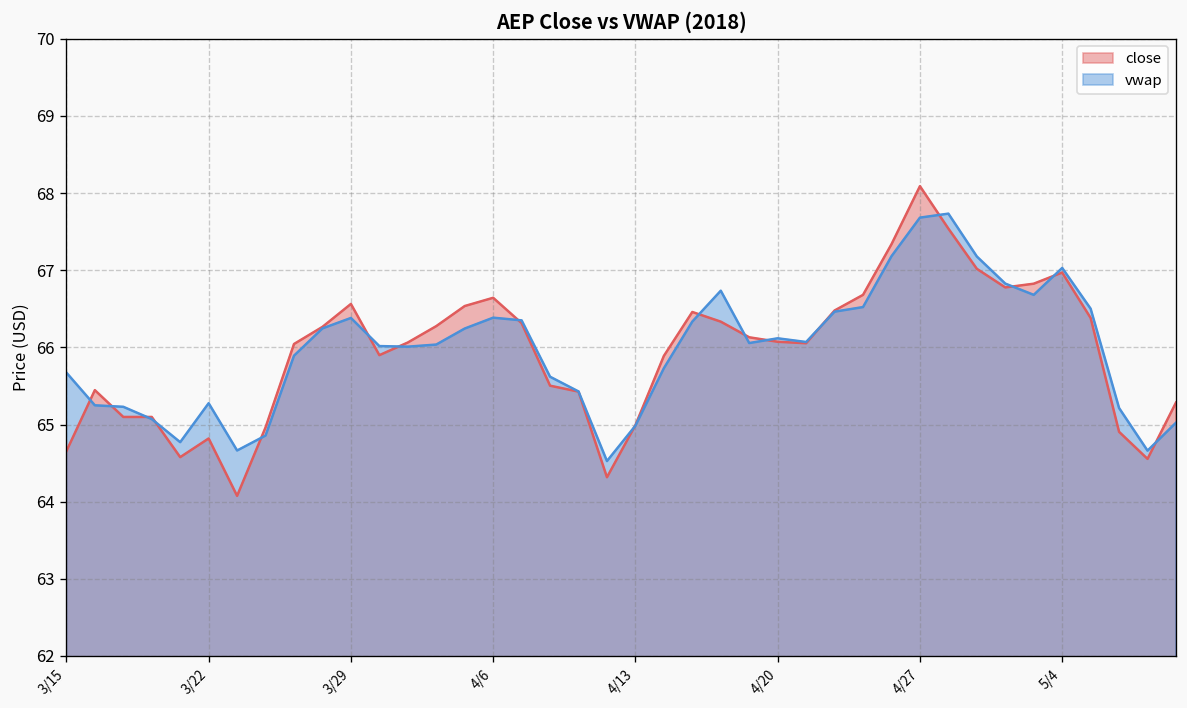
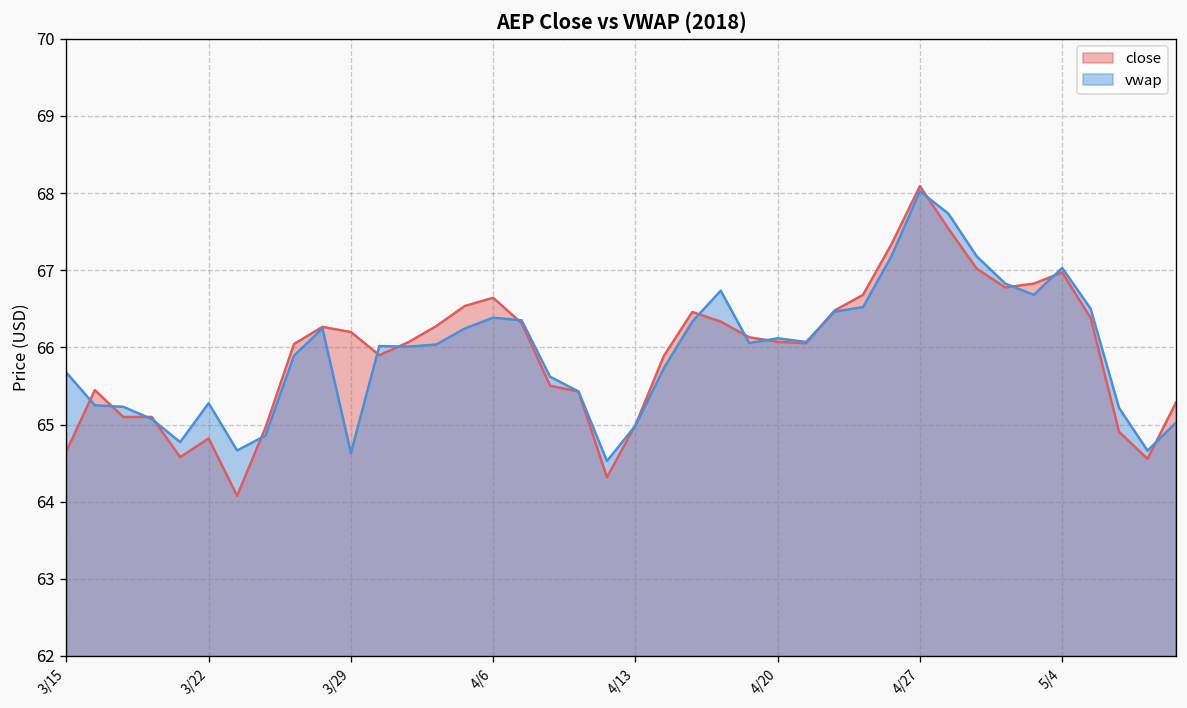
close, 3/29: 66.6 -> 66.2
vwap, 3/29: 66.4 -> 64.6
vwap, 4/27: 67.7 -> 68.0
